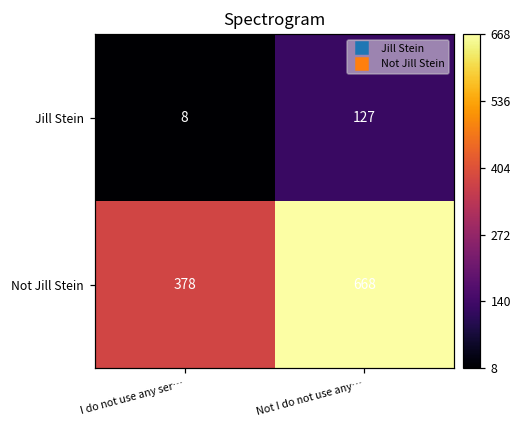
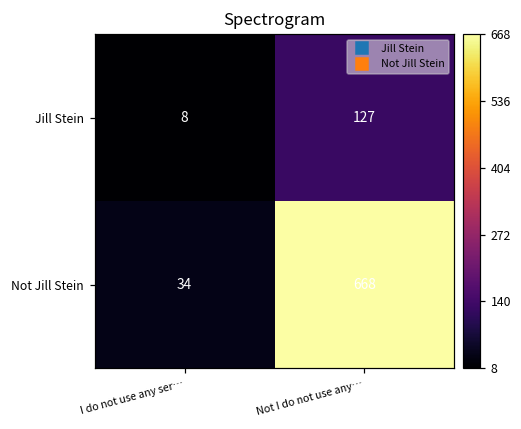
Not Jill Stein, I do not use any ser…: 378 -> 34
